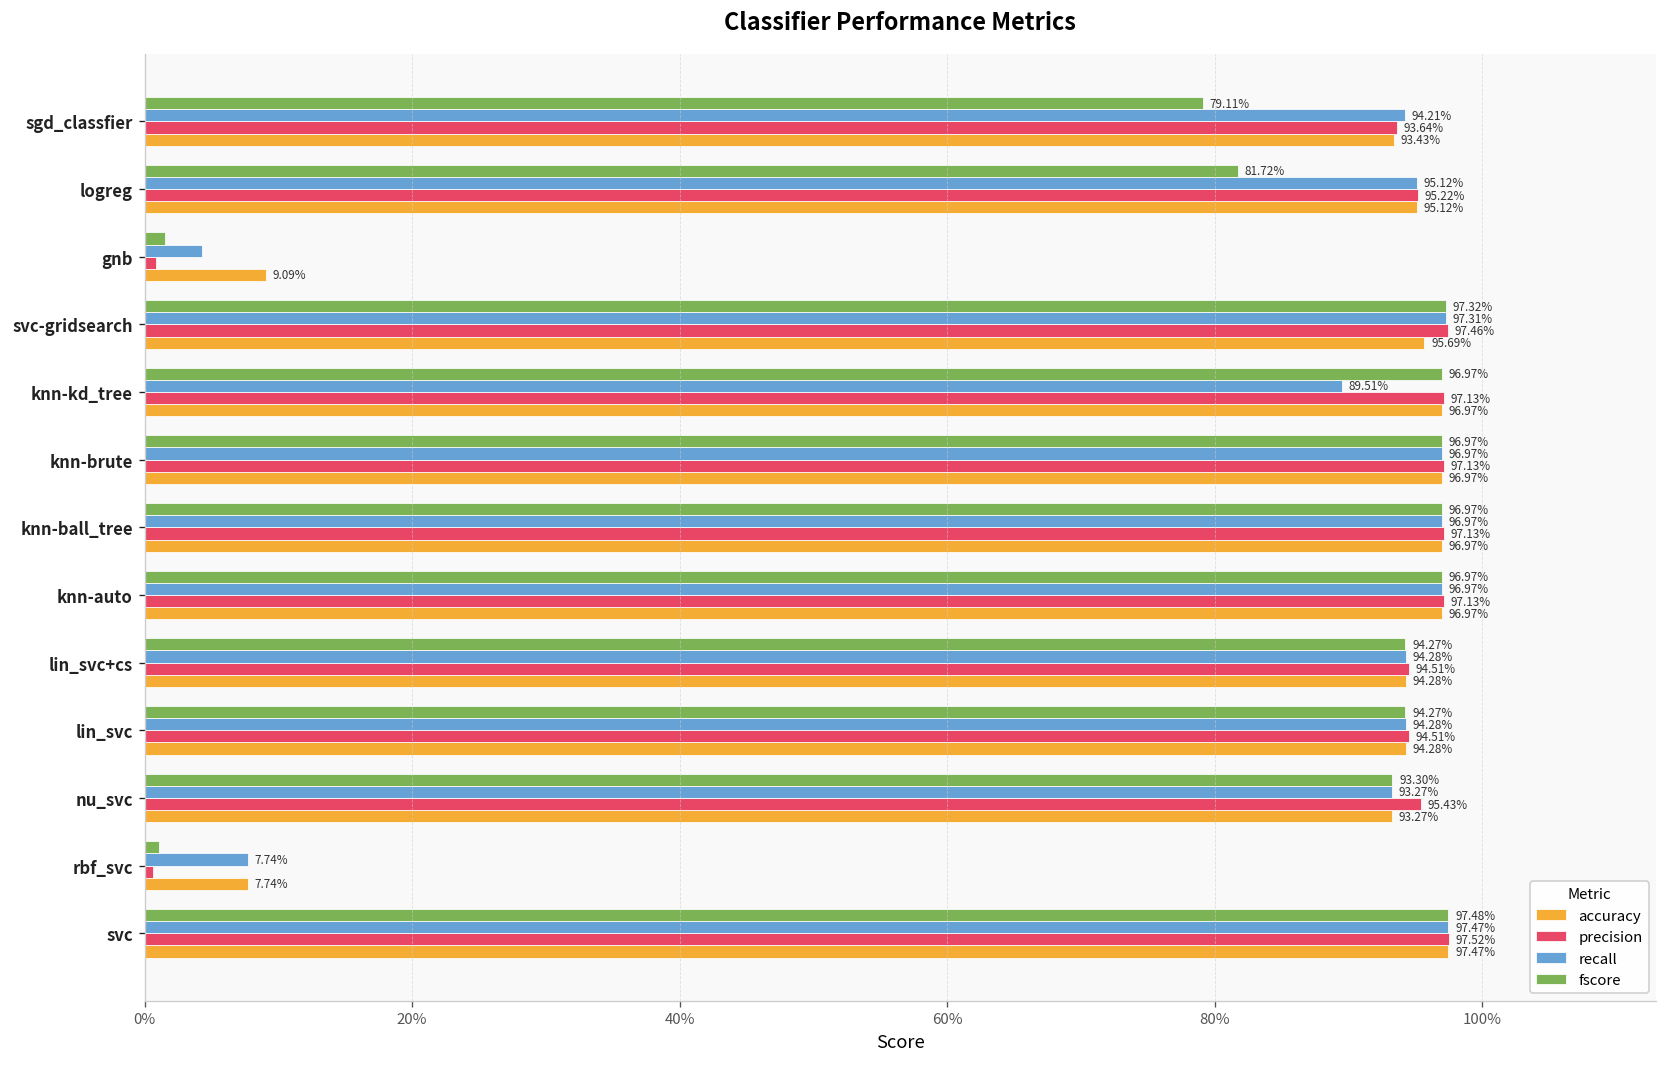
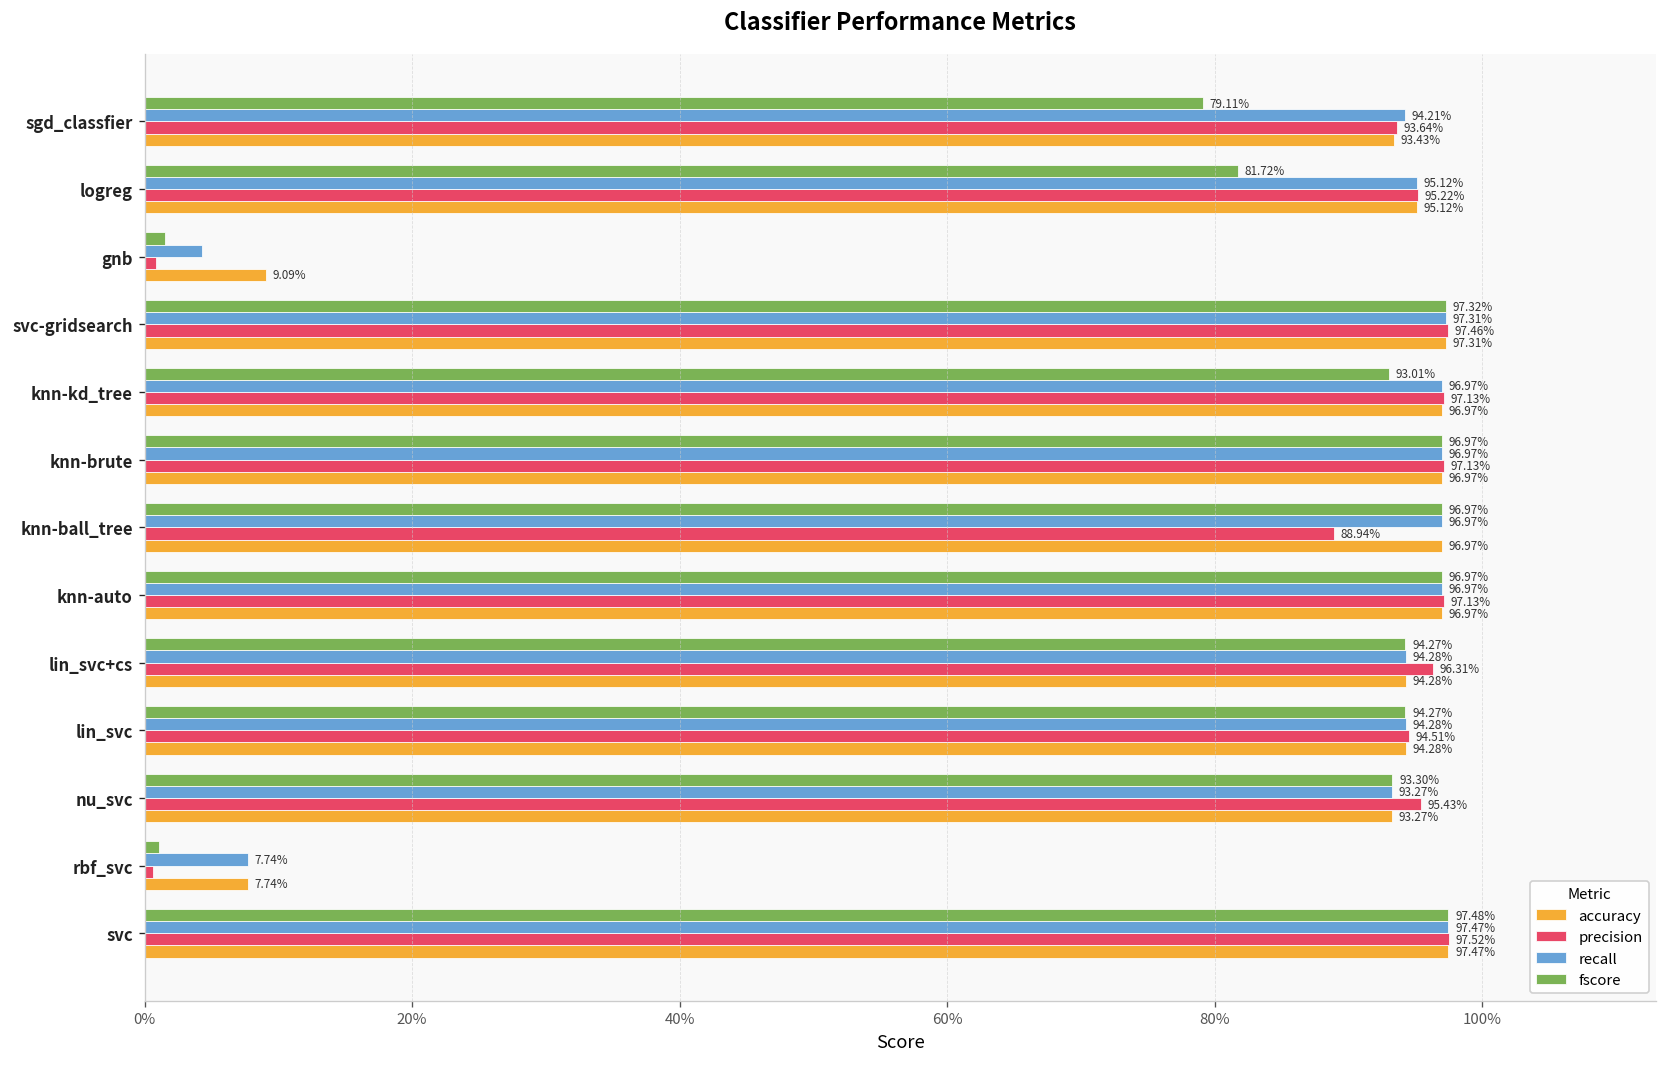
accuracy, svc-gridsearch: 95.69% -> 97.31%
fscore, knn-kd_tree: 96.97% -> 93.01%
recall, knn-kd_tree: 89.51% -> 96.97%
precision, knn-ball_tree: 97.13% -> 88.94%
precision, lin_svc+cs: 94.51% -> 96.31%
